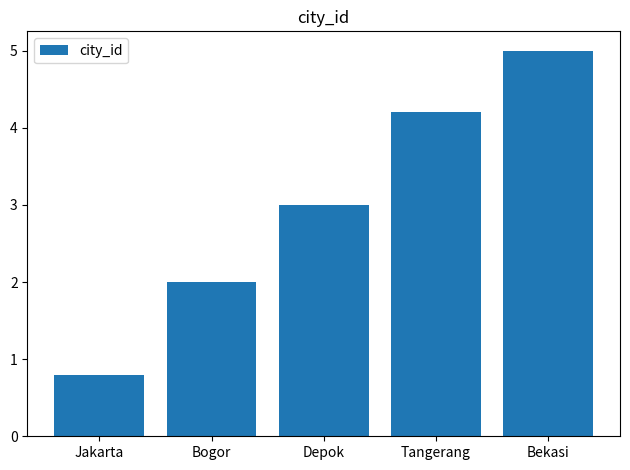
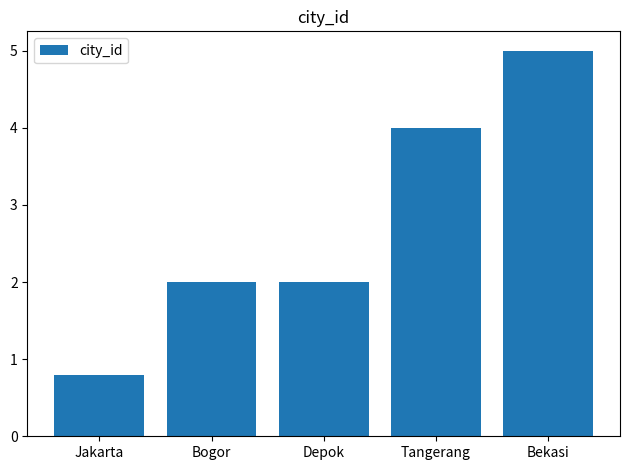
Depok: 3 -> 2
Tangerang: 4.2 -> 4.0
